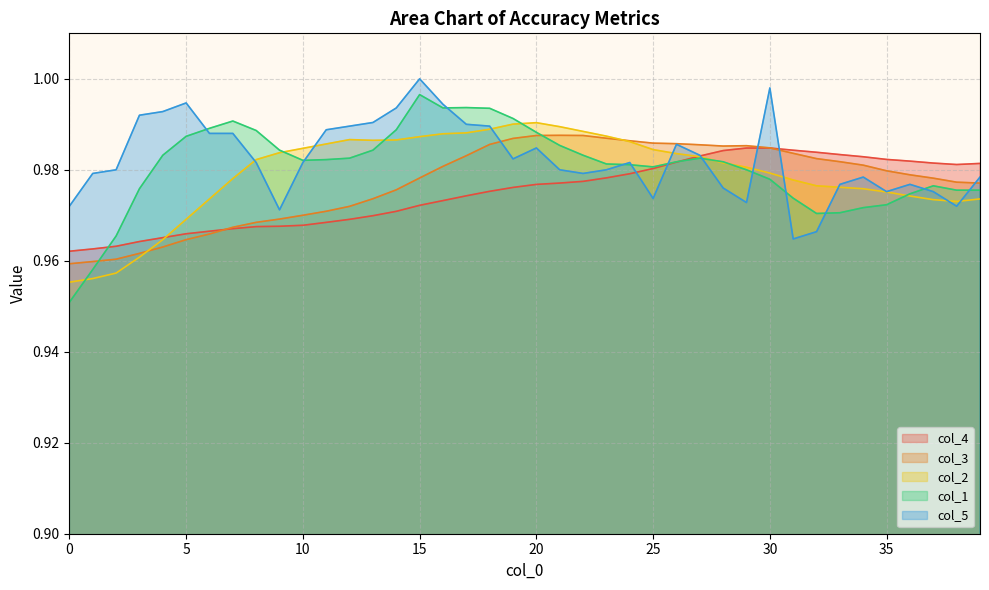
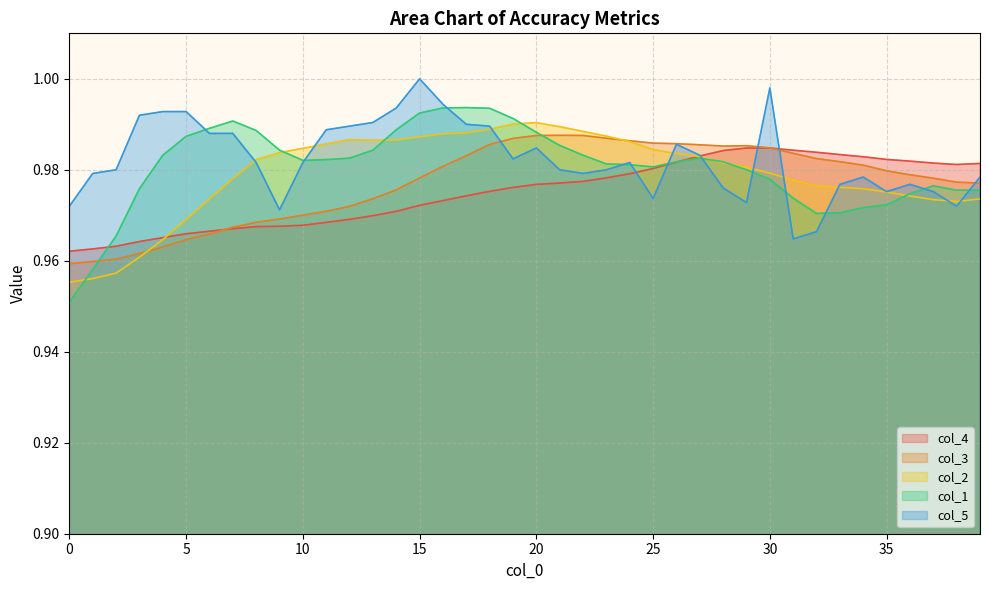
col_5, 5: 0.995 -> 0.993
col_1, 15: 0.997 -> 0.992
